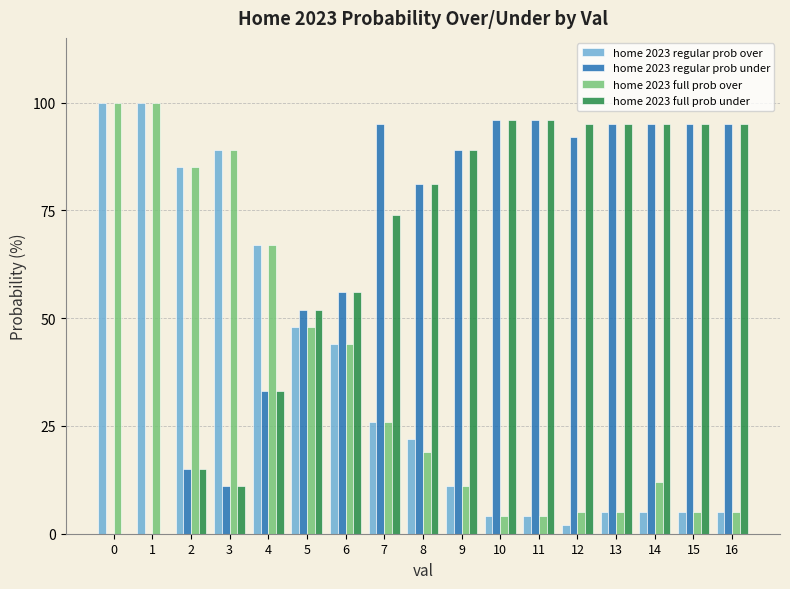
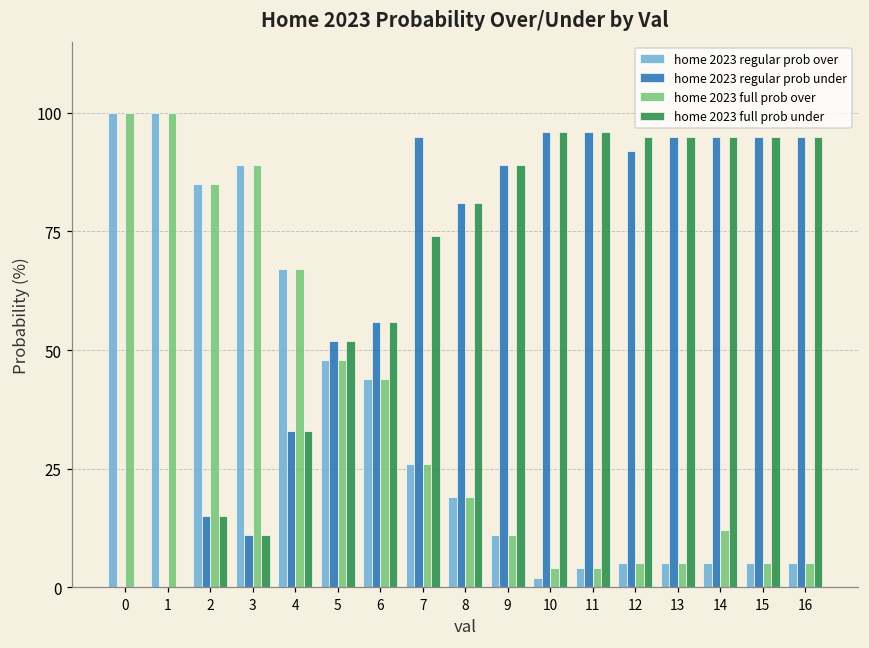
home 2023 regular prob over, 8: 22 -> 19
home 2023 regular prob over, 10: 4 -> 2
home 2023 regular prob over, 12: 2 -> 5
